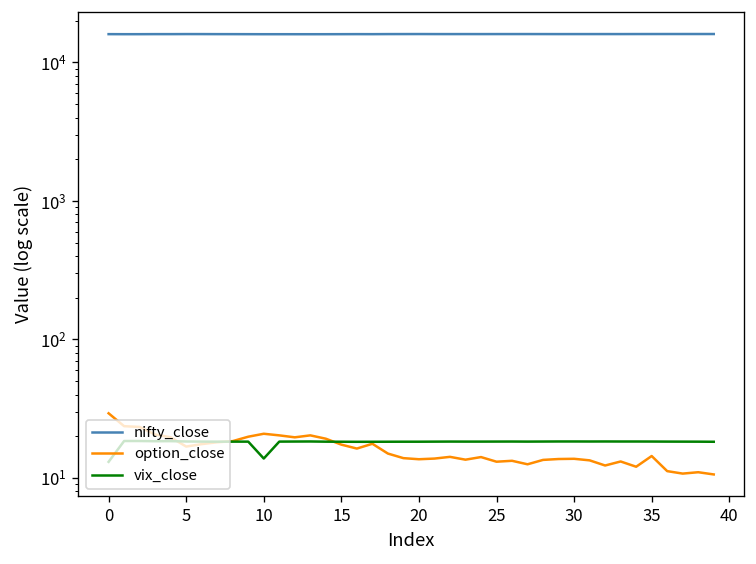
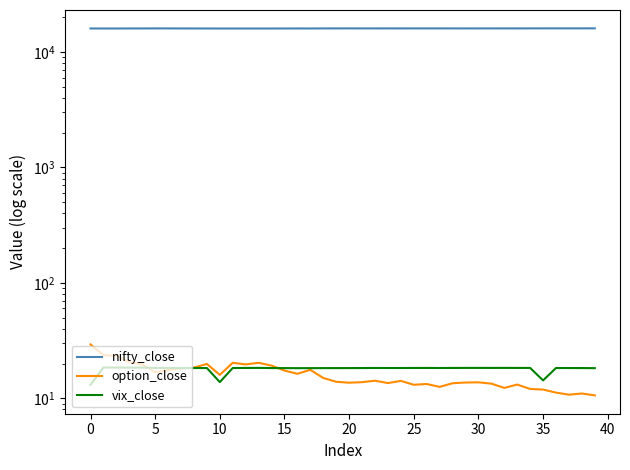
option_close, 10: 21 -> 16
option_close, 35: 14 -> 12
vix_close, 35: 18 -> 14
